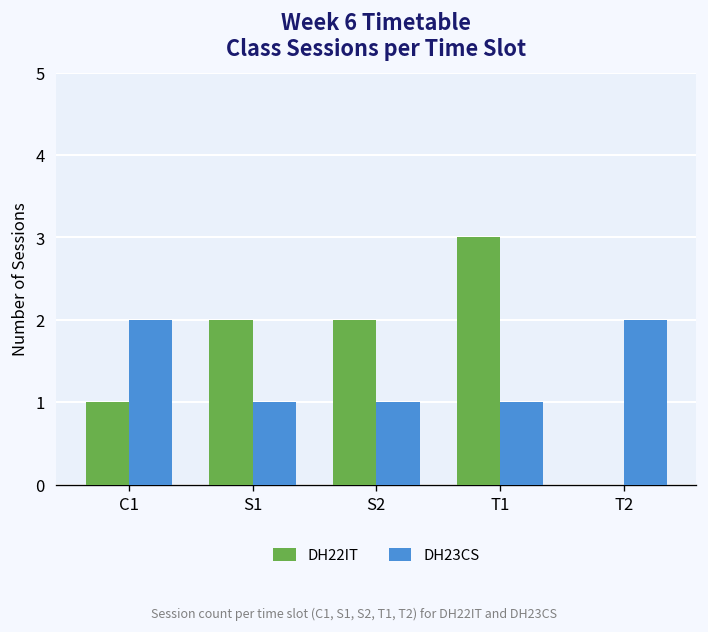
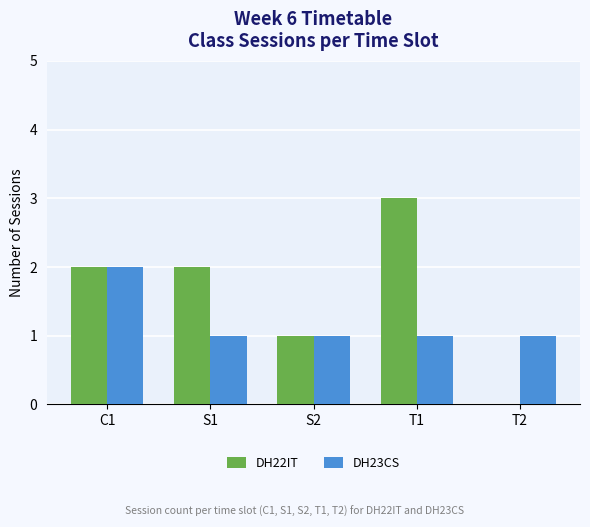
DH22IT, C1: 1 -> 2
DH22IT, S2: 2 -> 1
DH23CS, T2: 2 -> 1
